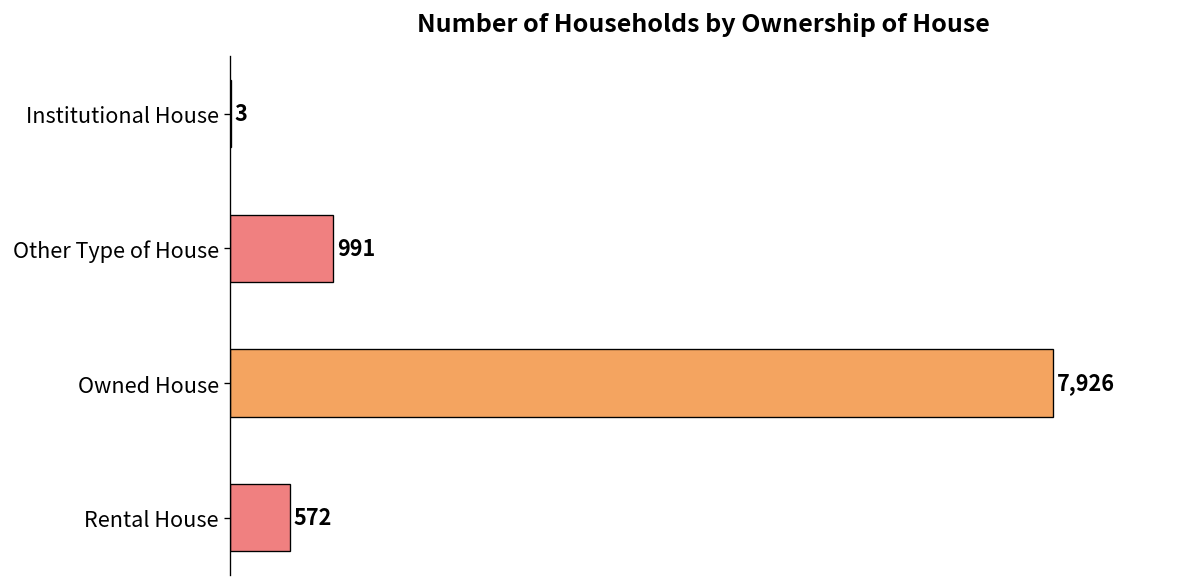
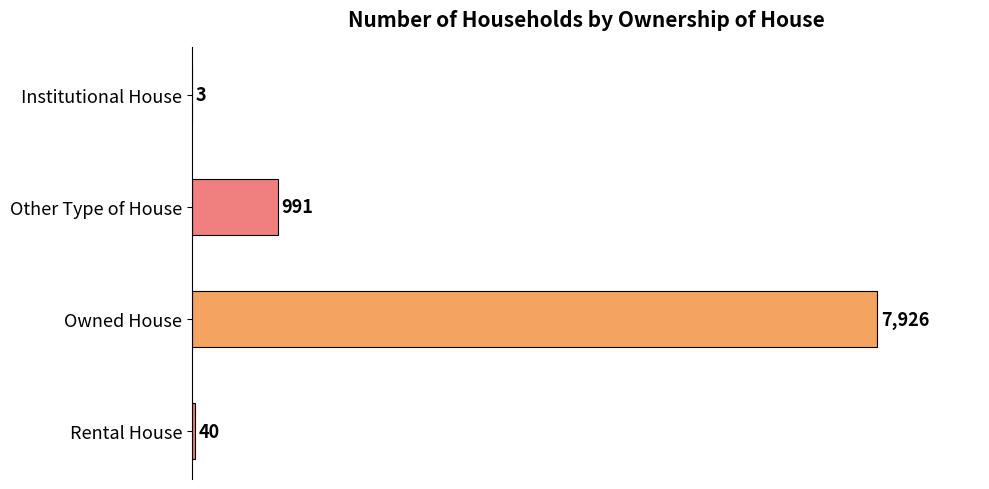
Rental House: 572 -> 40
